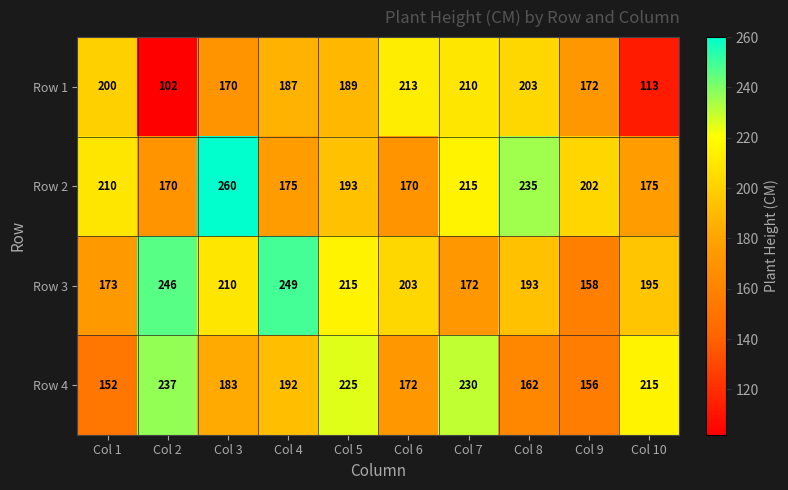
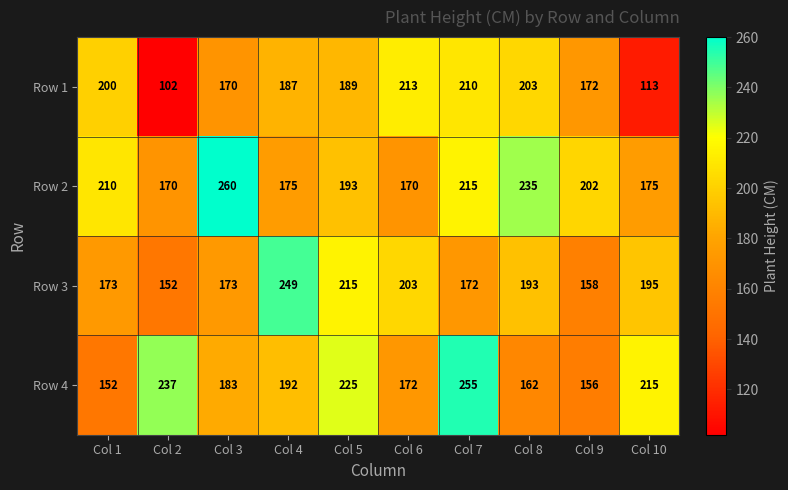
Row 3, Col 2: 246 -> 152
Row 3, Col 3: 210 -> 173
Row 4, Col 7: 230 -> 255
